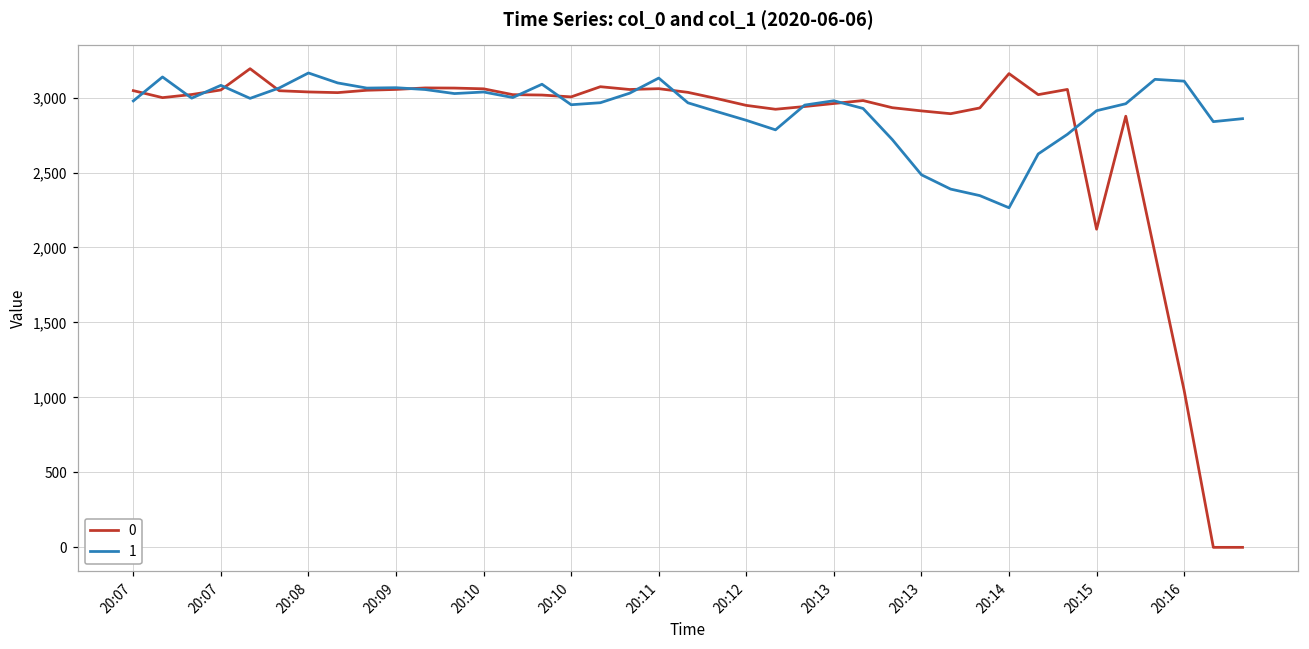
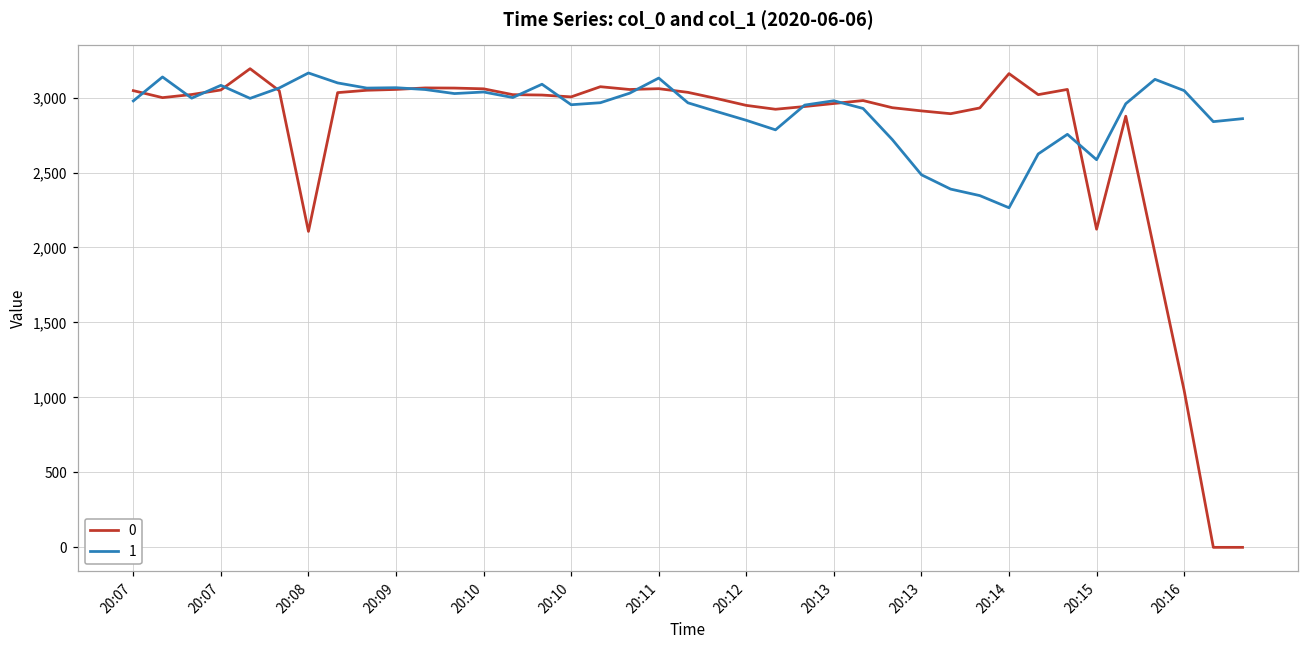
0, 20:08: 3,040 -> 2,110
1, 20:15: 2,910 -> 2,590
1, 20:16: 3,110 -> 3,050
